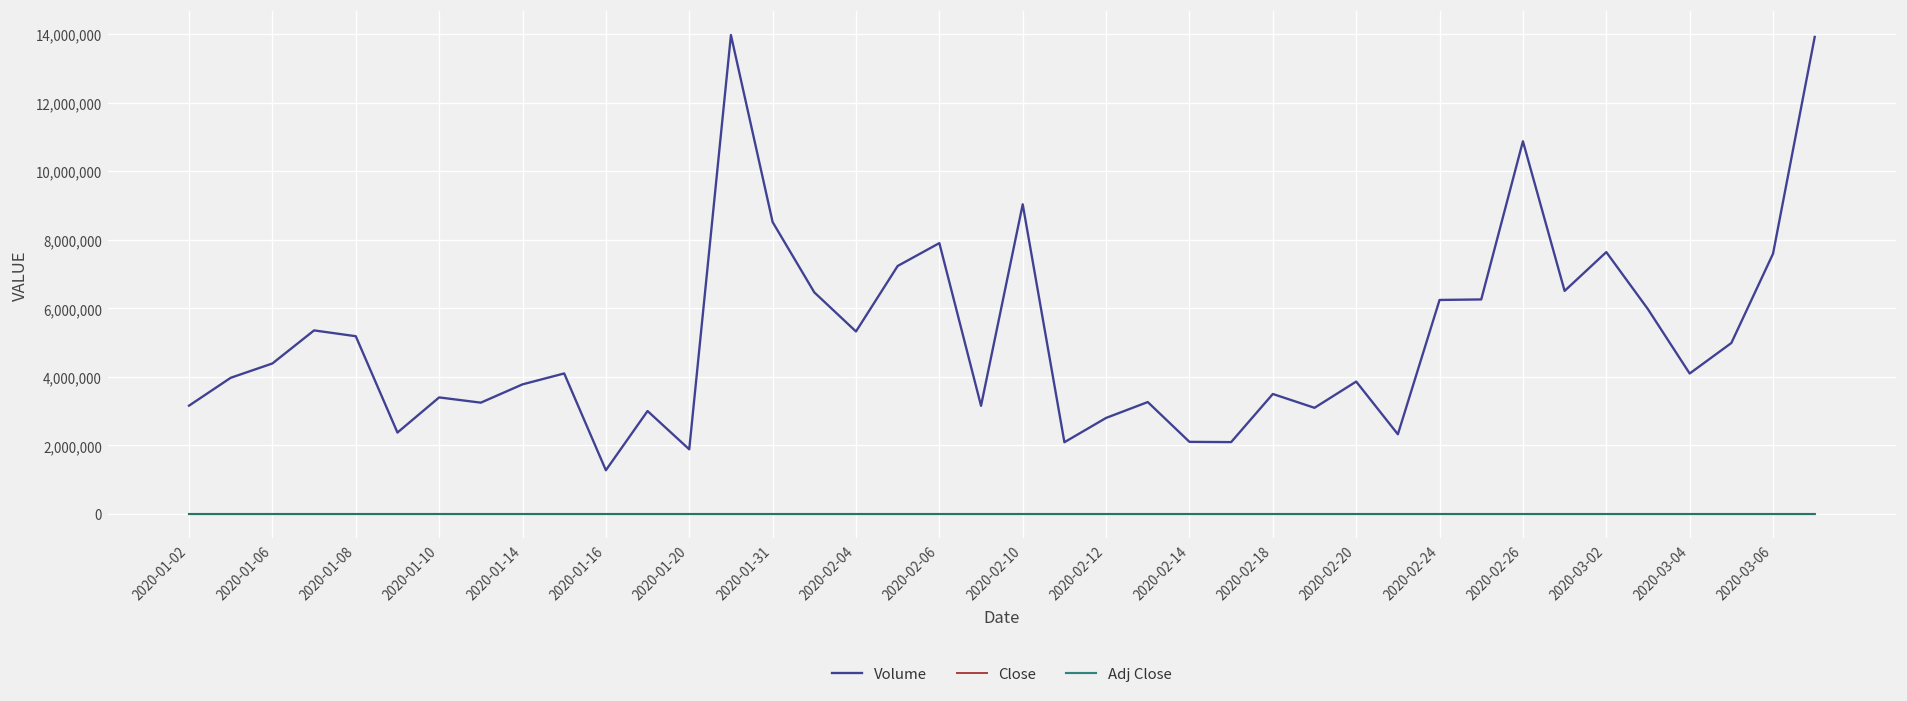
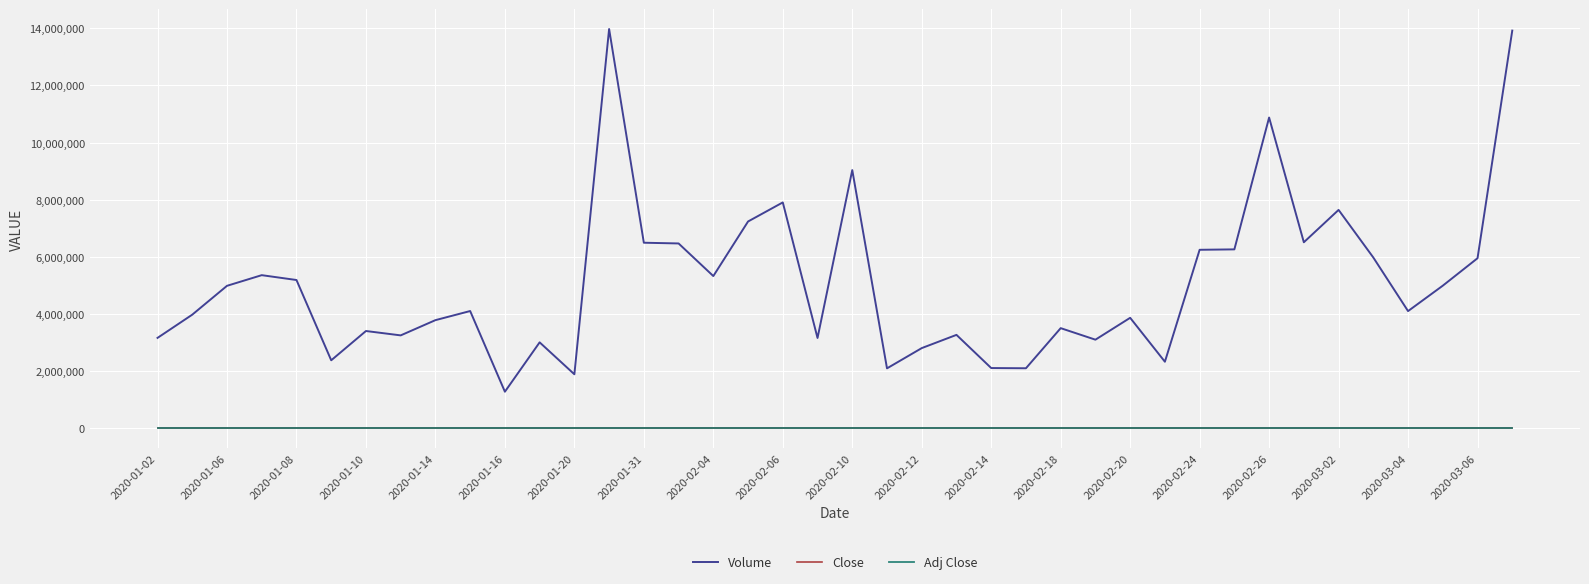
Volume, 2020-01-06: 4,400,000 -> 5,000,000
Volume, 2020-01-31: 8,500,000 -> 6,500,000
Volume, 2020-03-06: 7,600,000 -> 5,900,000
